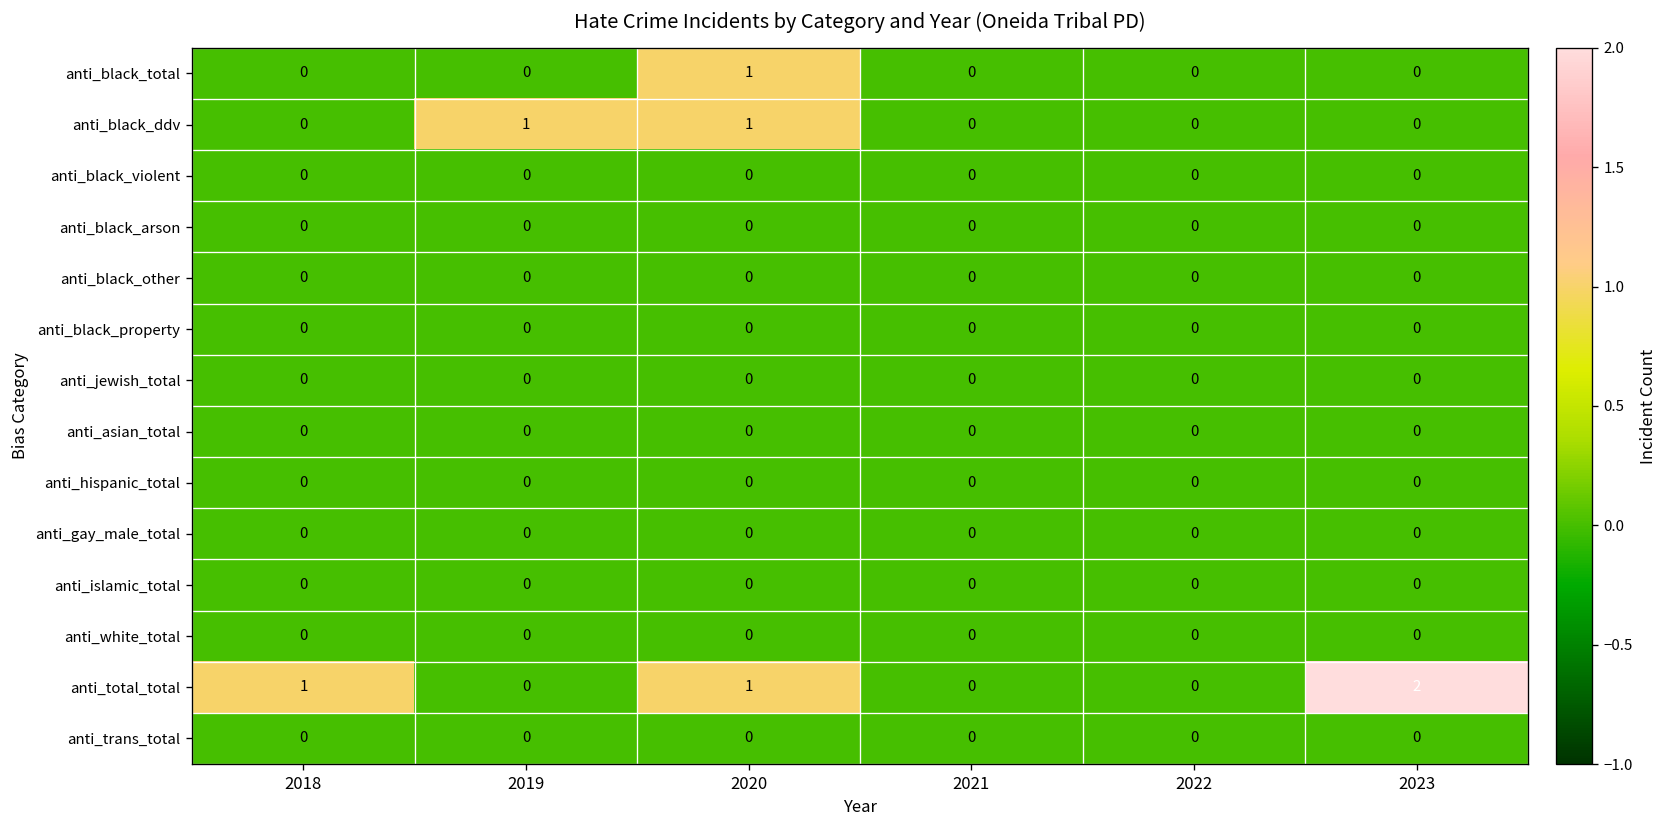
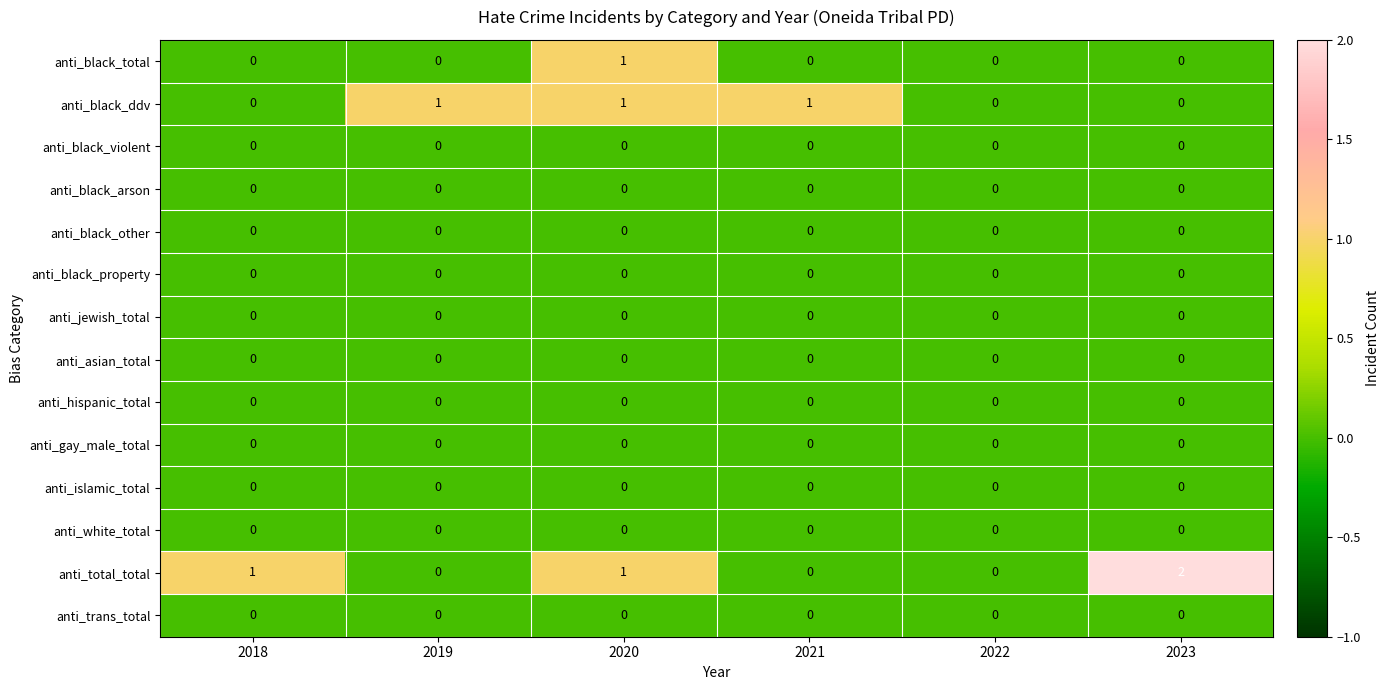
anti_black_ddv, 2021: 0 -> 1
